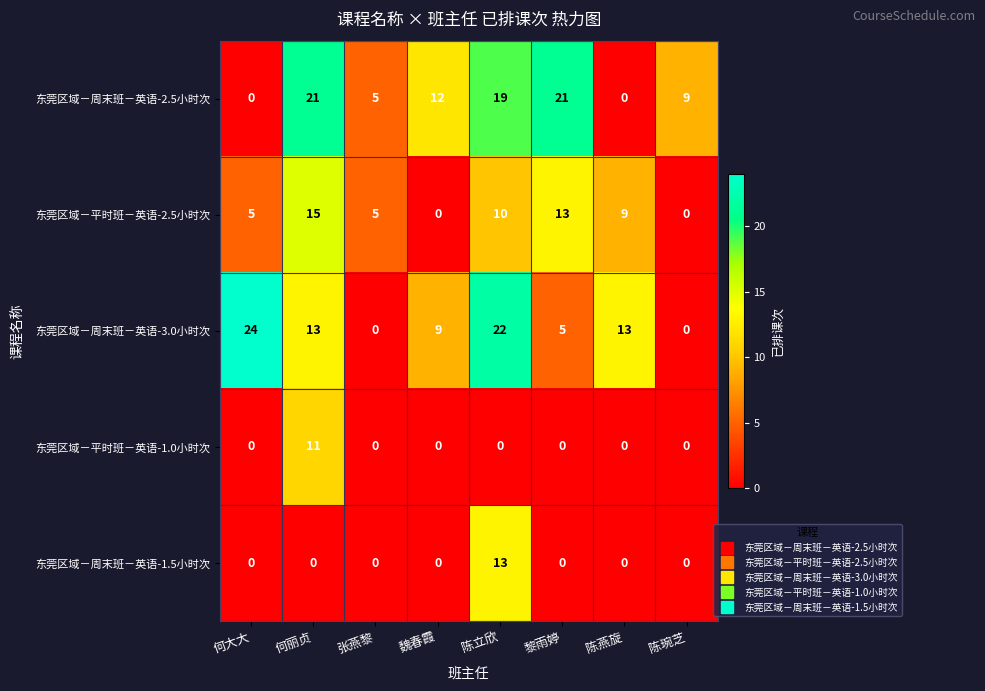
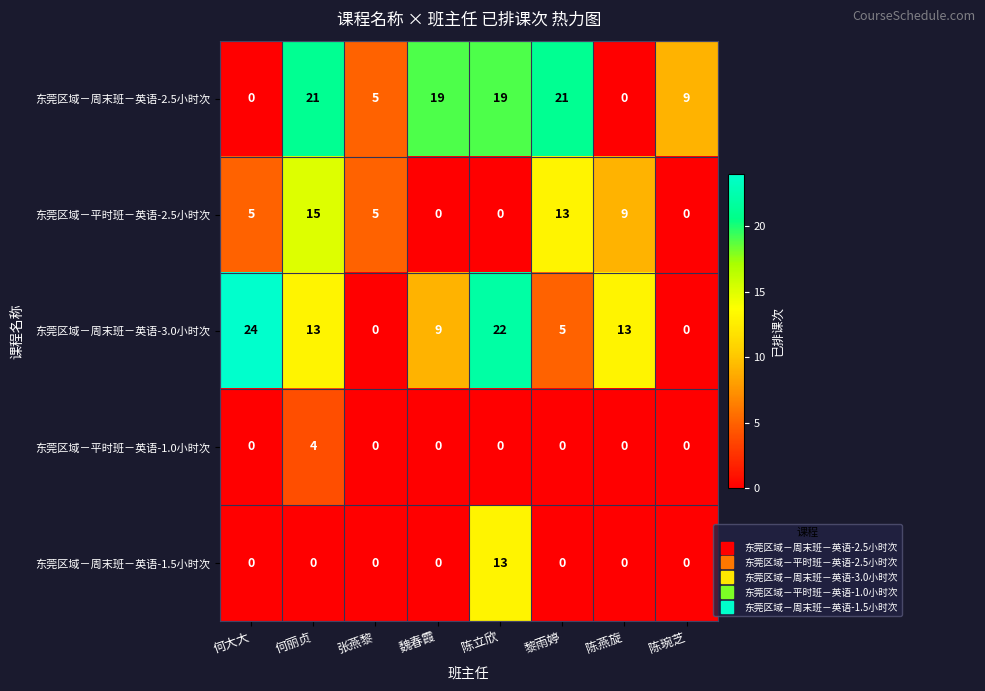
东莞区域－周末班－英语-2.5小时次, 魏春霞: 12 -> 19
东莞区域－平时班－英语-2.5小时次, 陈立欣: 10 -> 0
东莞区域－平时班－英语-1.0小时次, 何丽贞: 11 -> 4
